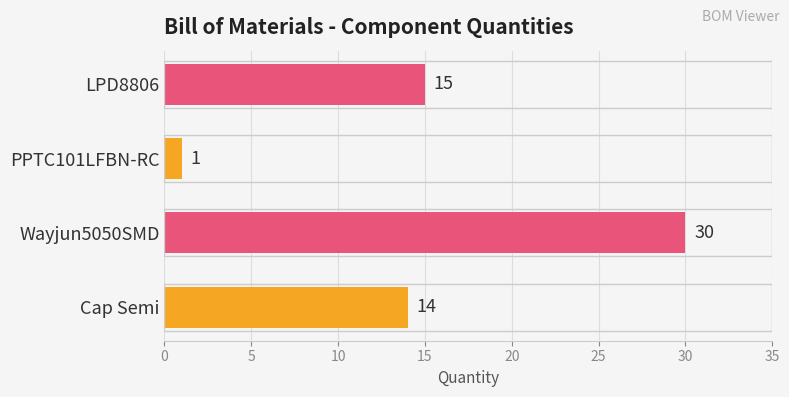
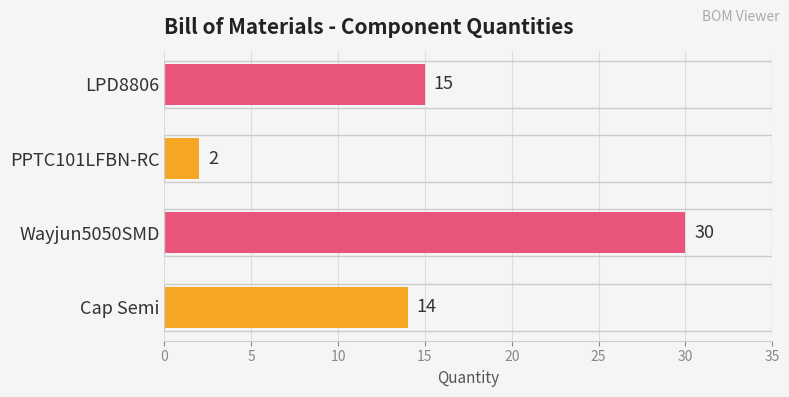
PPTC101LFBN-RC: 1 -> 2
